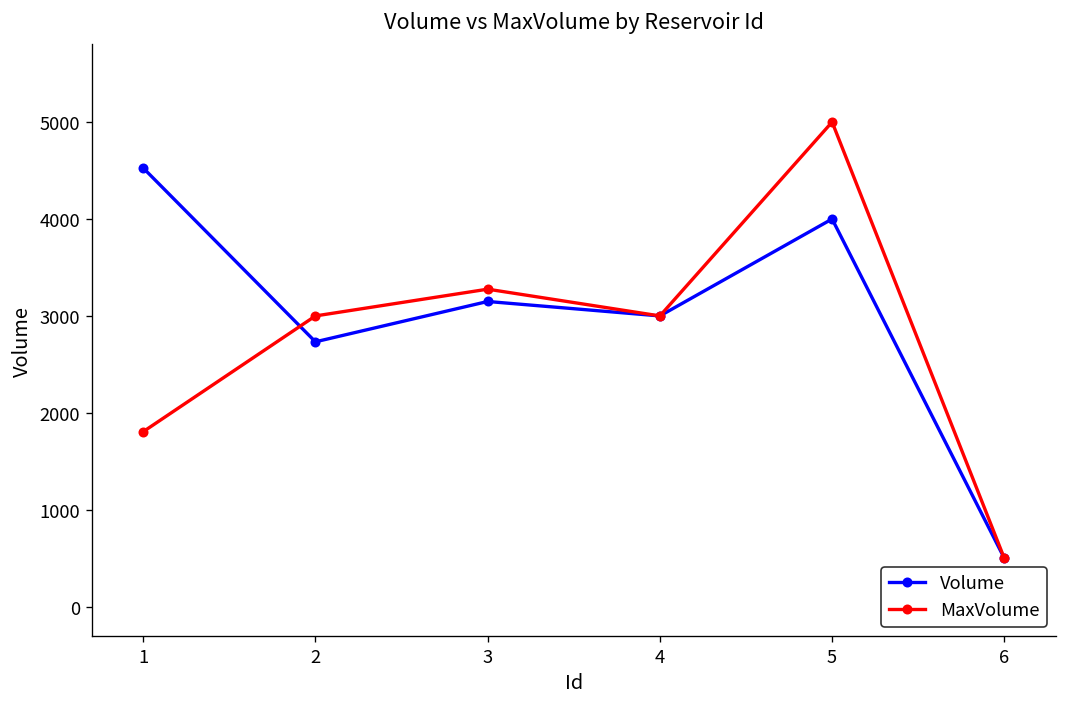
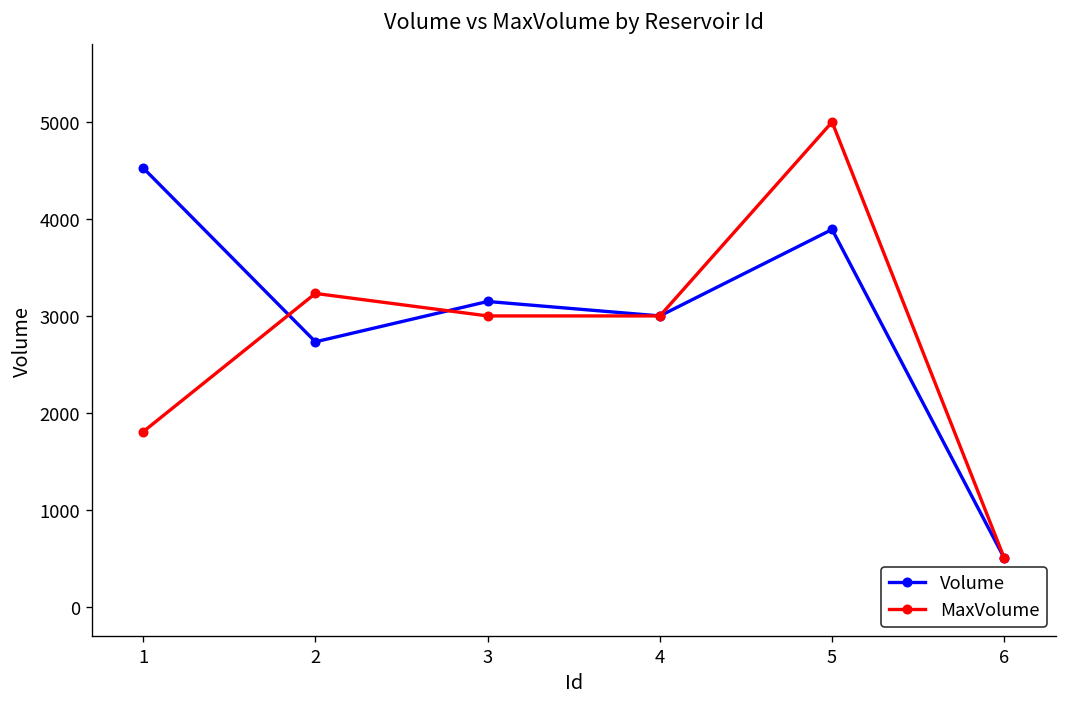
MaxVolume, 2: 3000 -> 3200
MaxVolume, 3: 3300 -> 3000
Volume, 5: 4000 -> 3900
